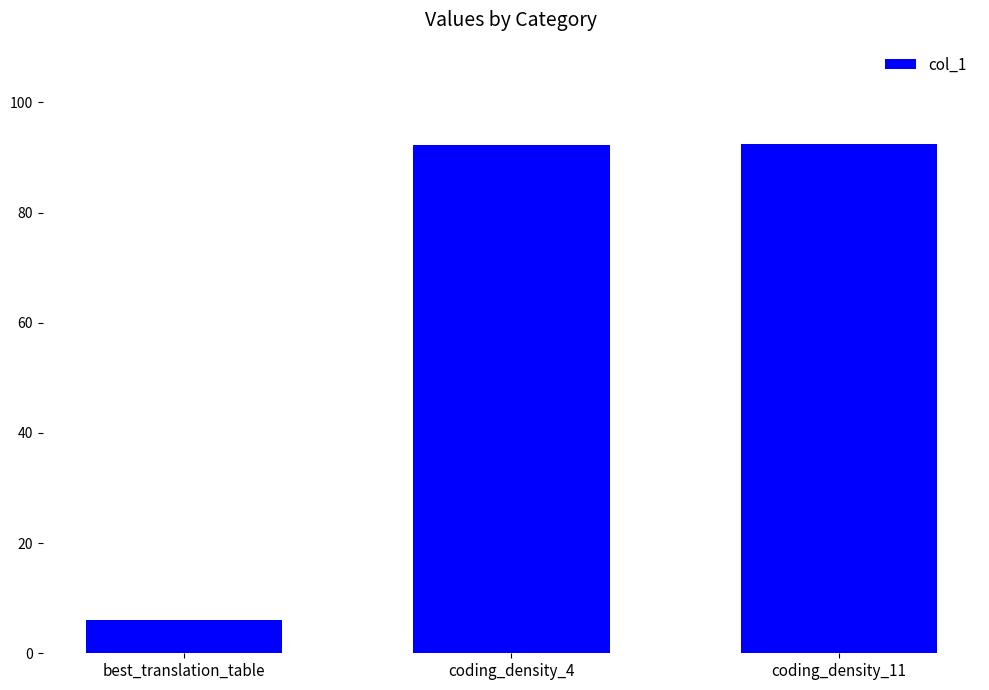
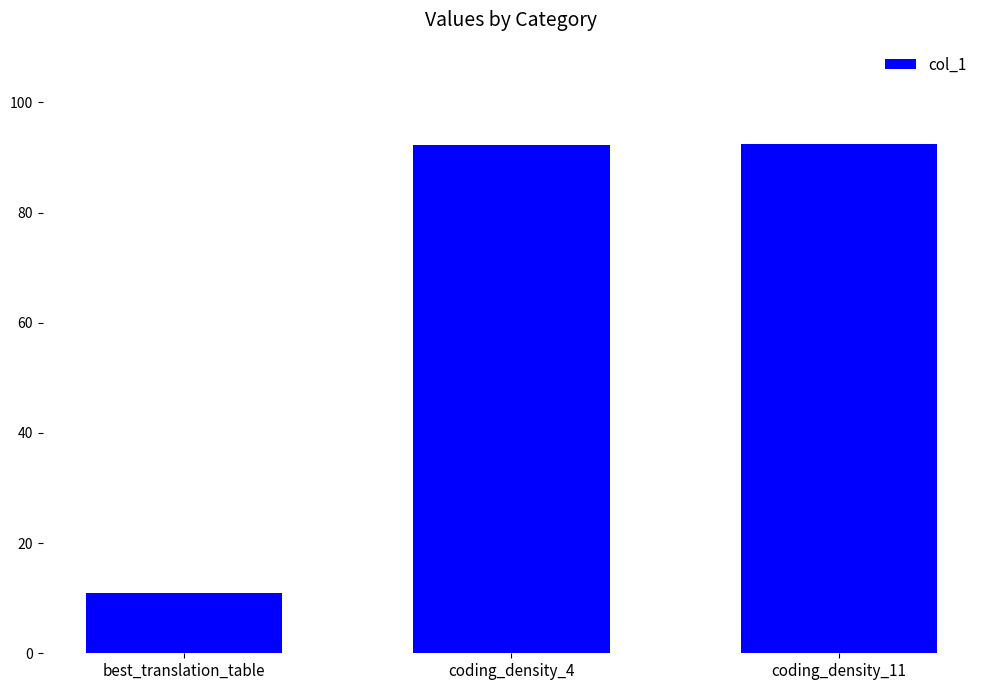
best_translation_table: 6 -> 11
